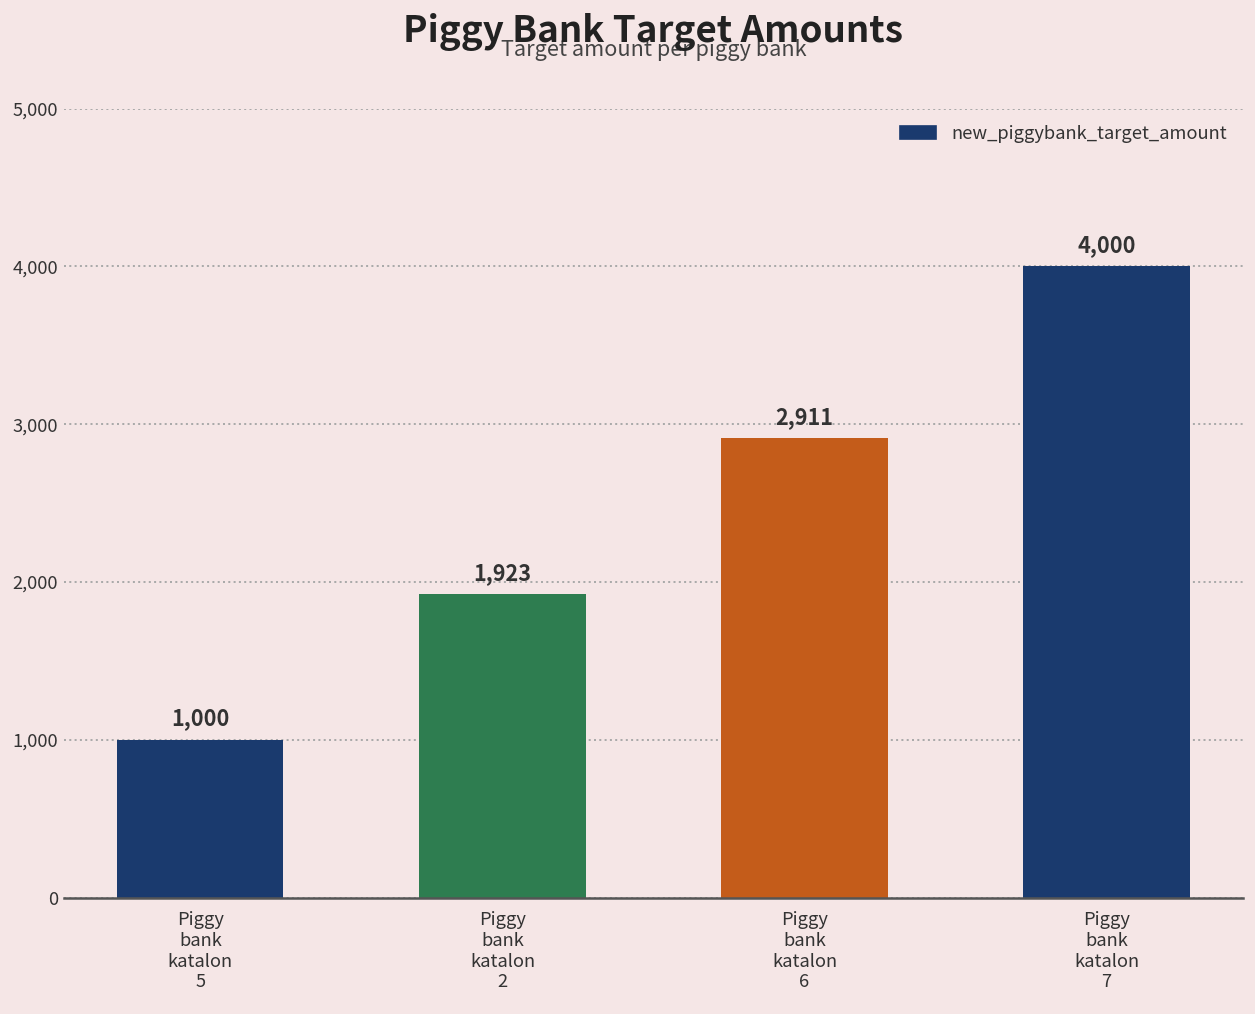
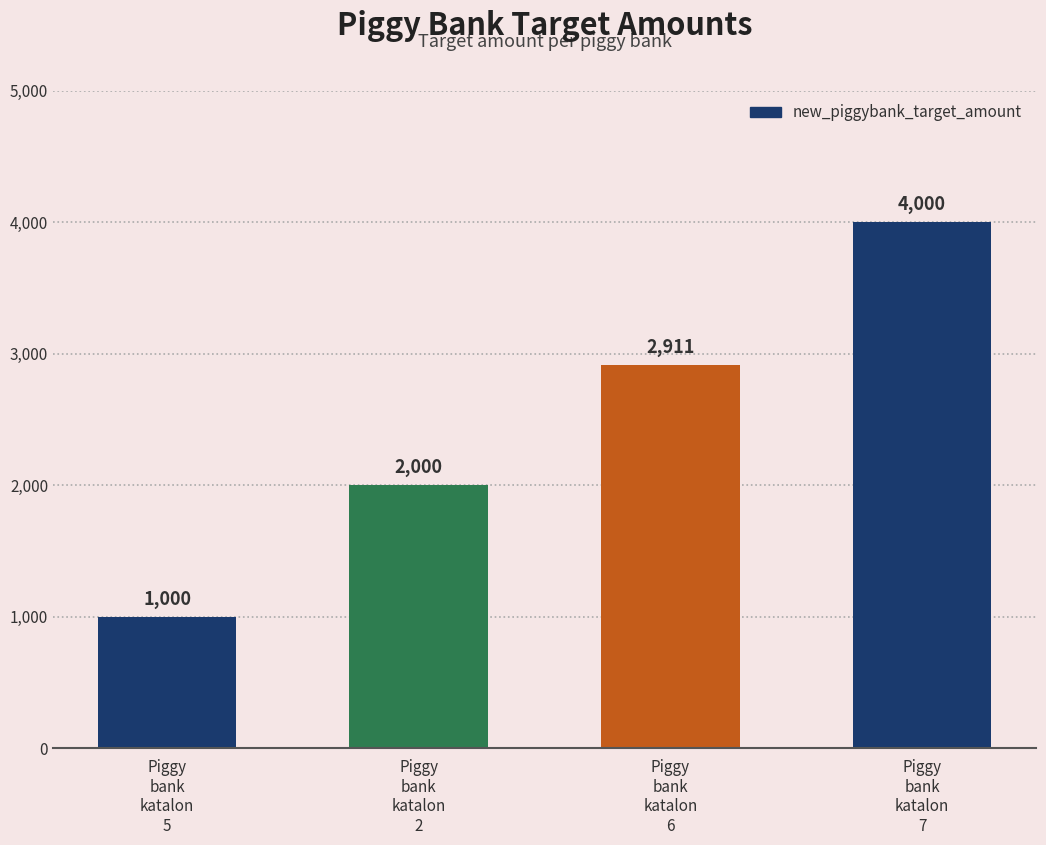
Piggy bank katalon 2: 1,923 -> 2,000
